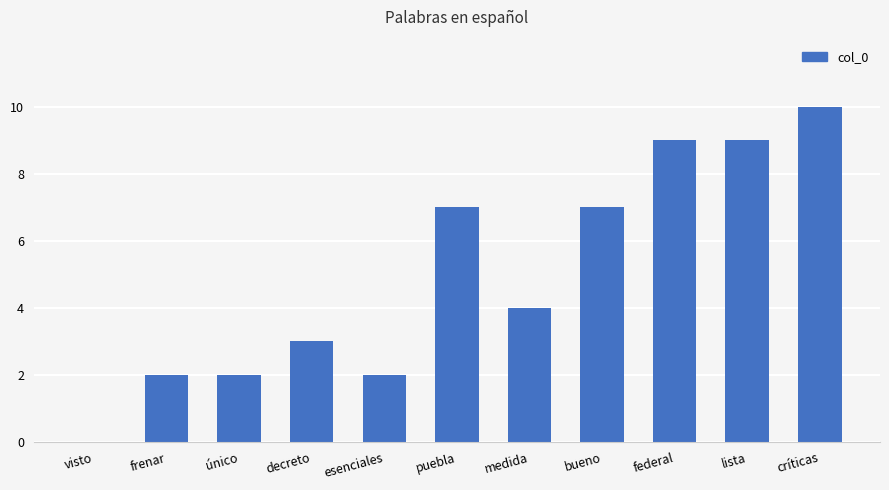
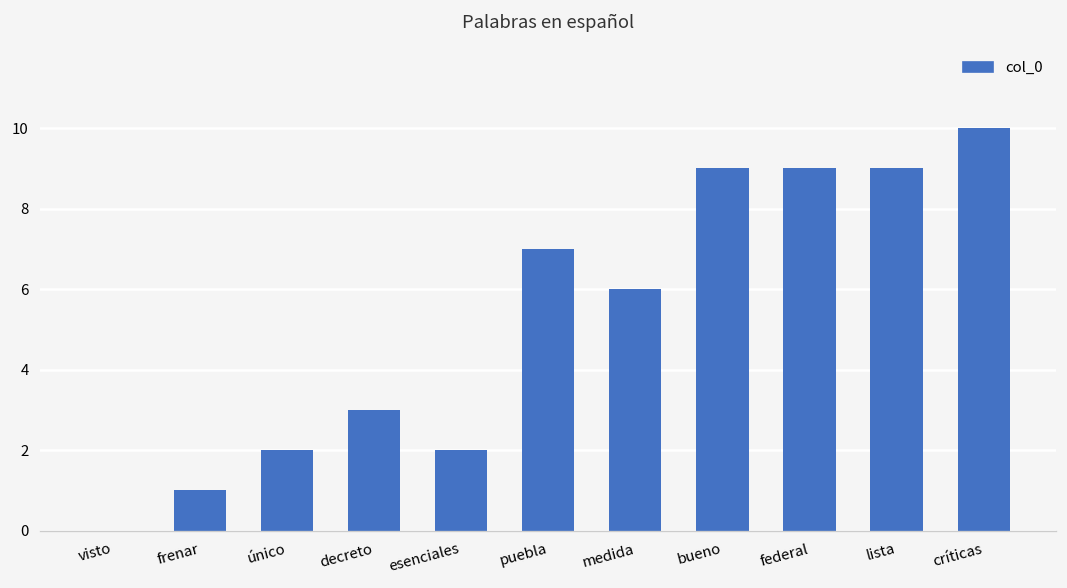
frenar: 2 -> 1
medida: 4 -> 6
bueno: 7 -> 9
